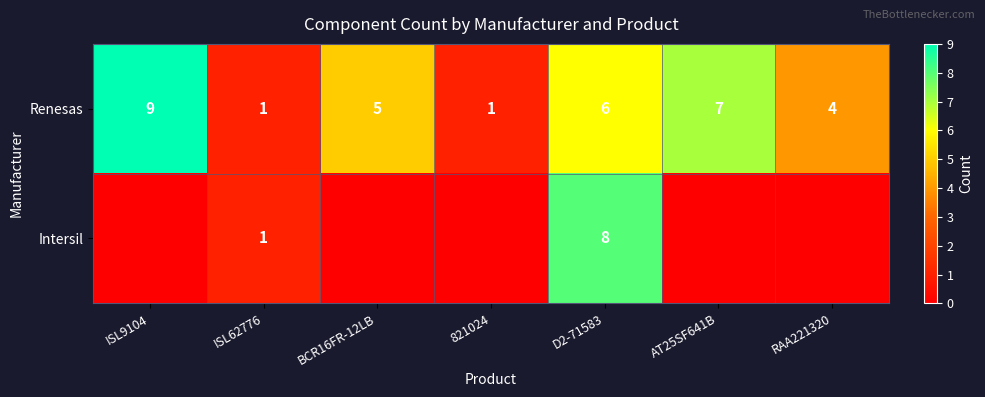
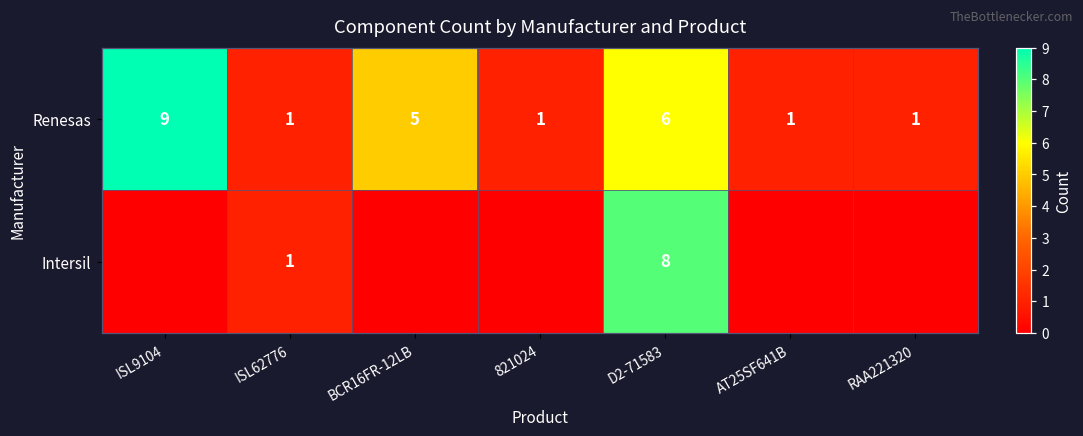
Renesas, AT25SF641B: 7 -> 1
Renesas, RAA221320: 4 -> 1
